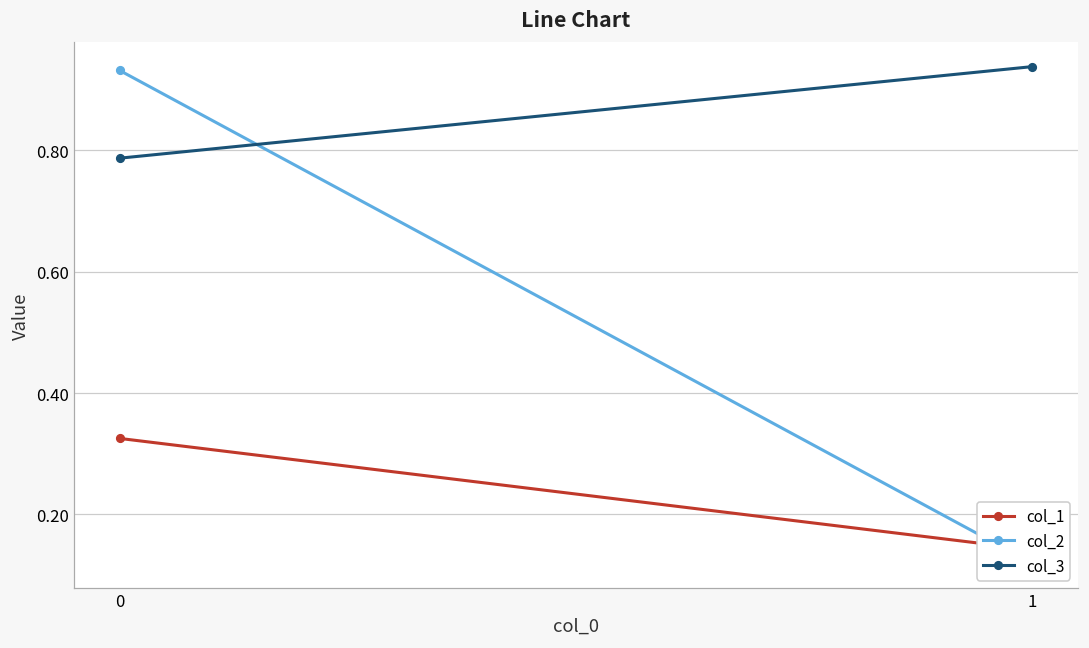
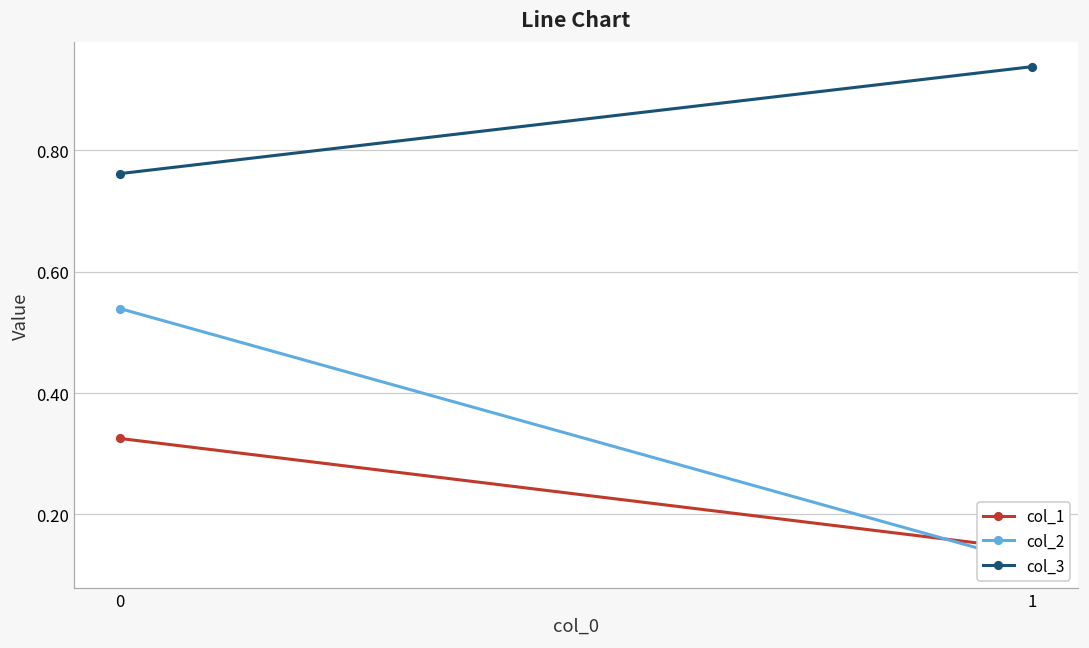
col_2, 0: 0.93 -> 0.54
col_3, 0: 0.79 -> 0.76
